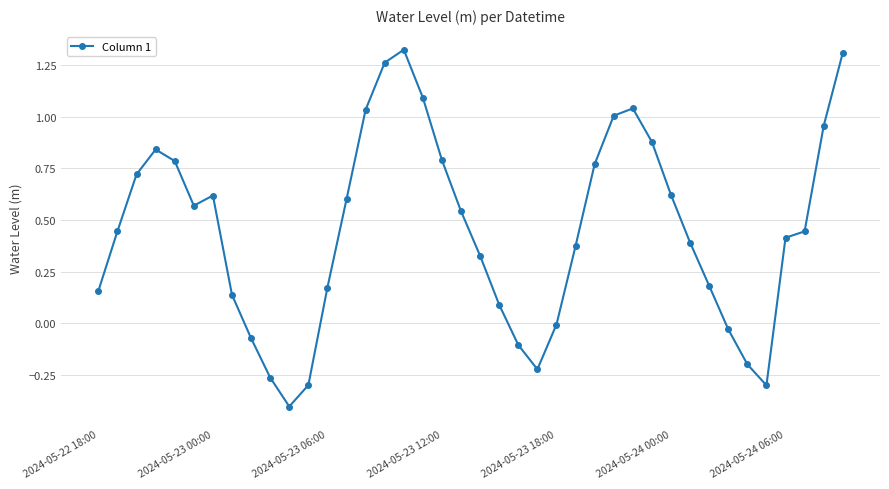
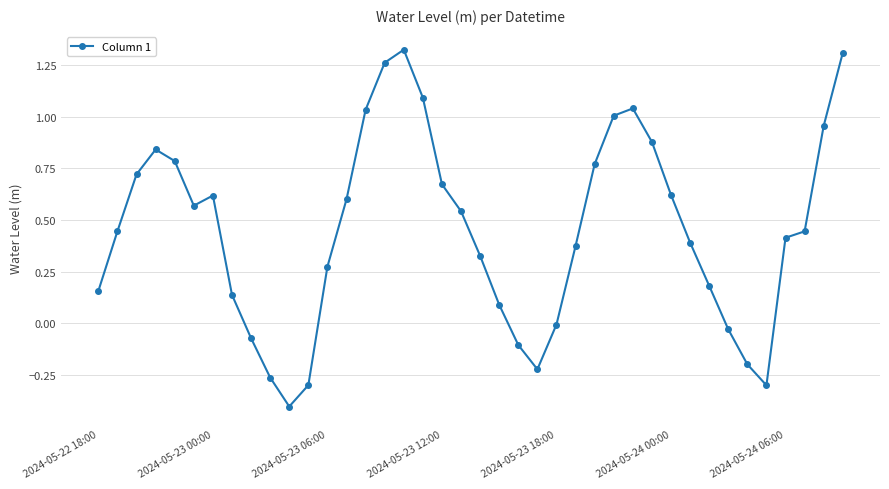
2024-05-23 06:00: 0.17 -> 0.27
2024-05-23 12:00: 0.79 -> 0.67
